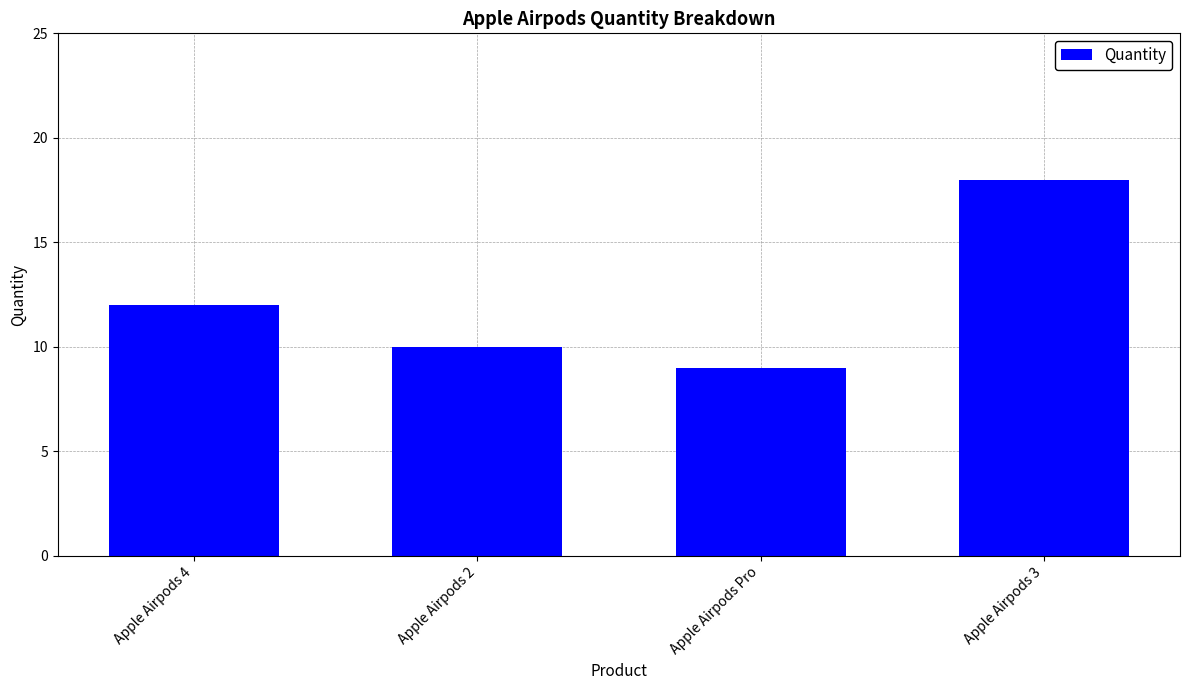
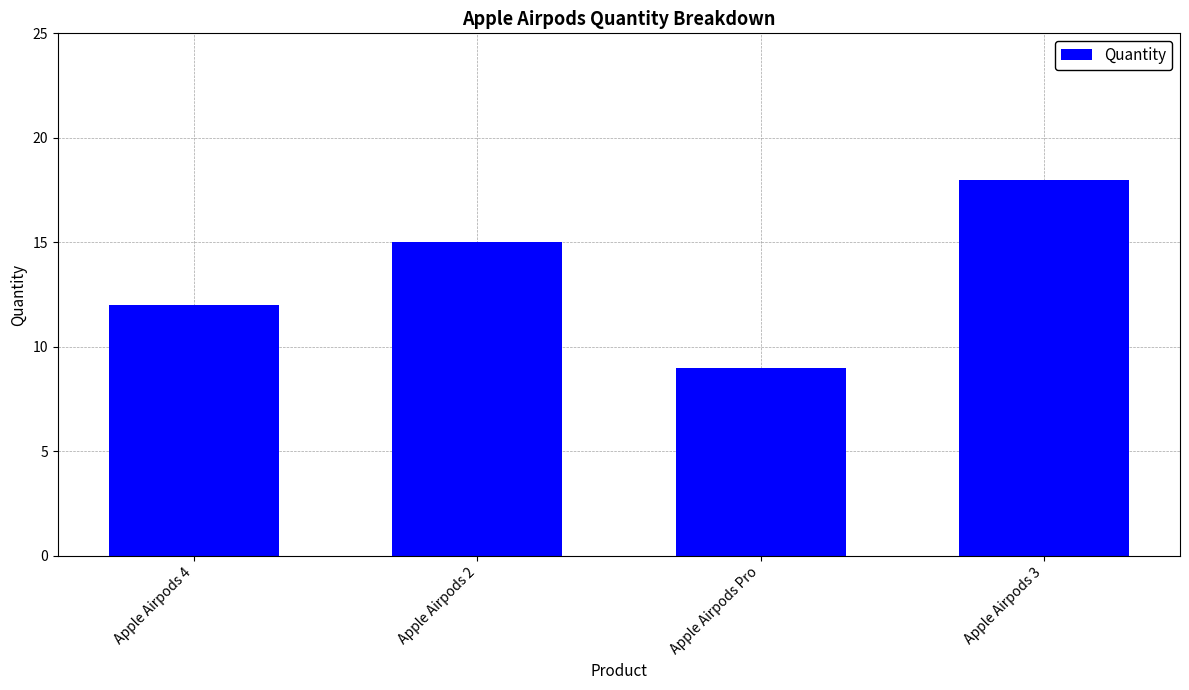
Apple Airpods 2: 10 -> 15
